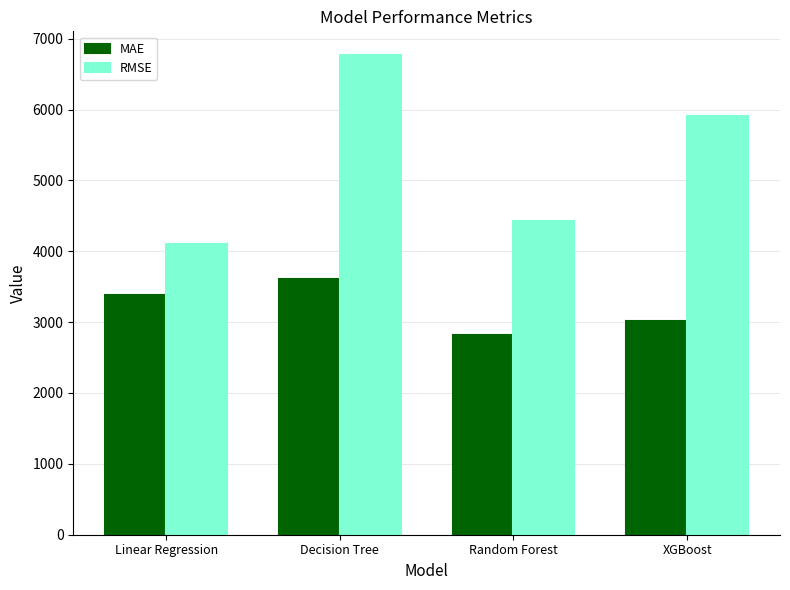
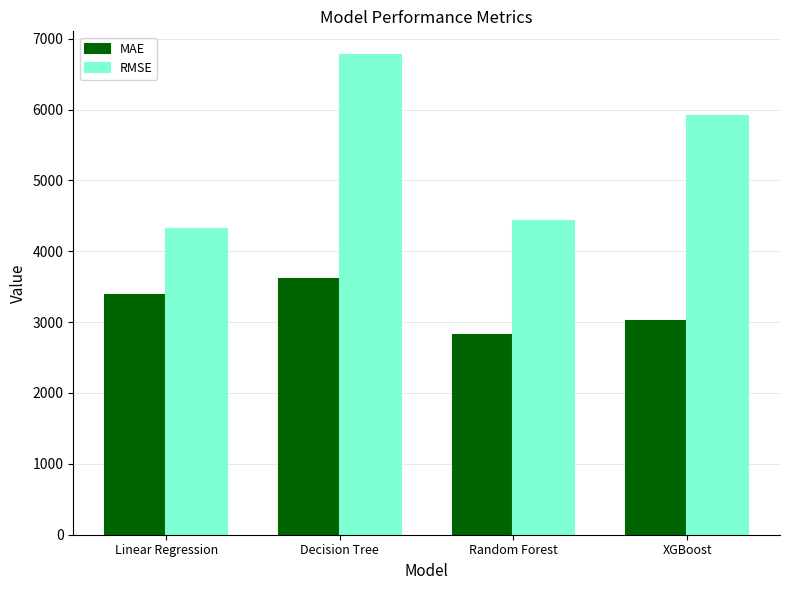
RMSE, Linear Regression: 4100 -> 4300
